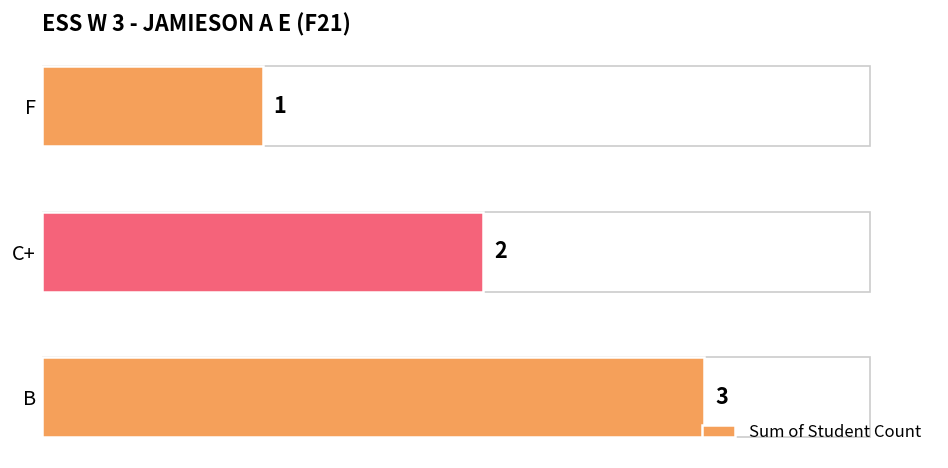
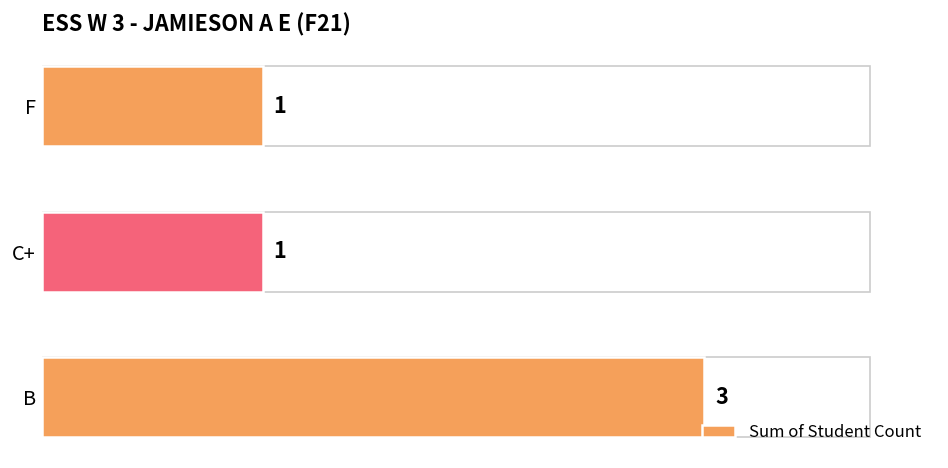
C+: 2 -> 1
